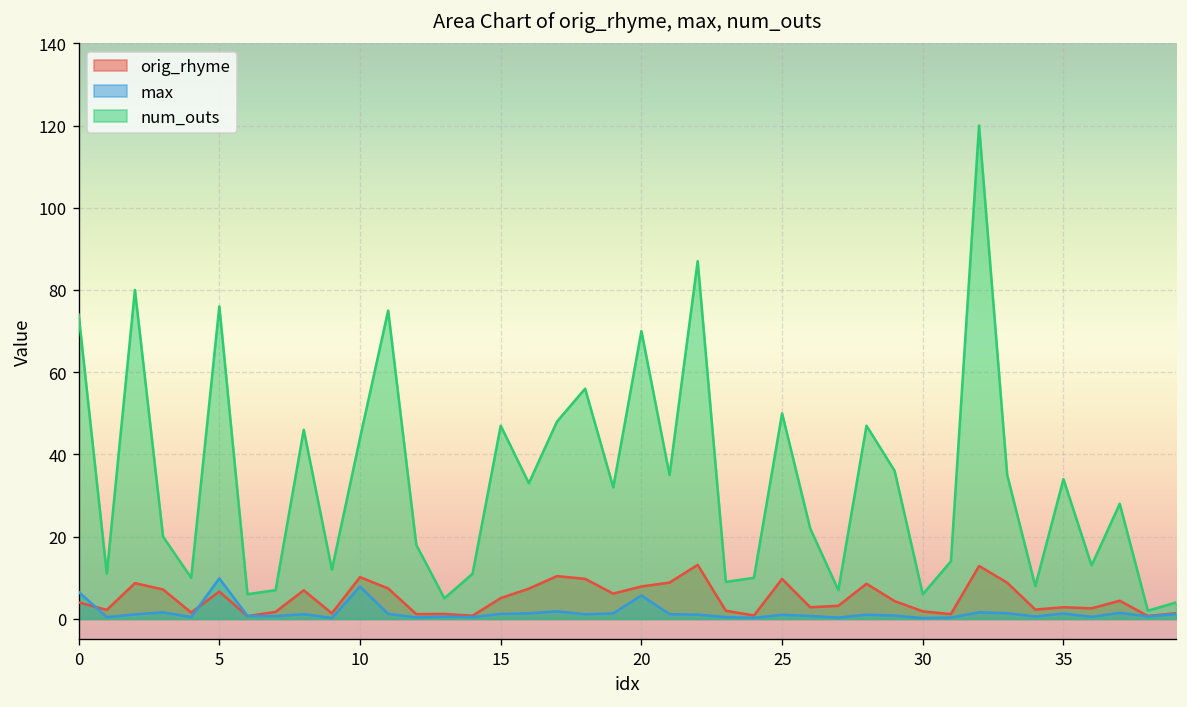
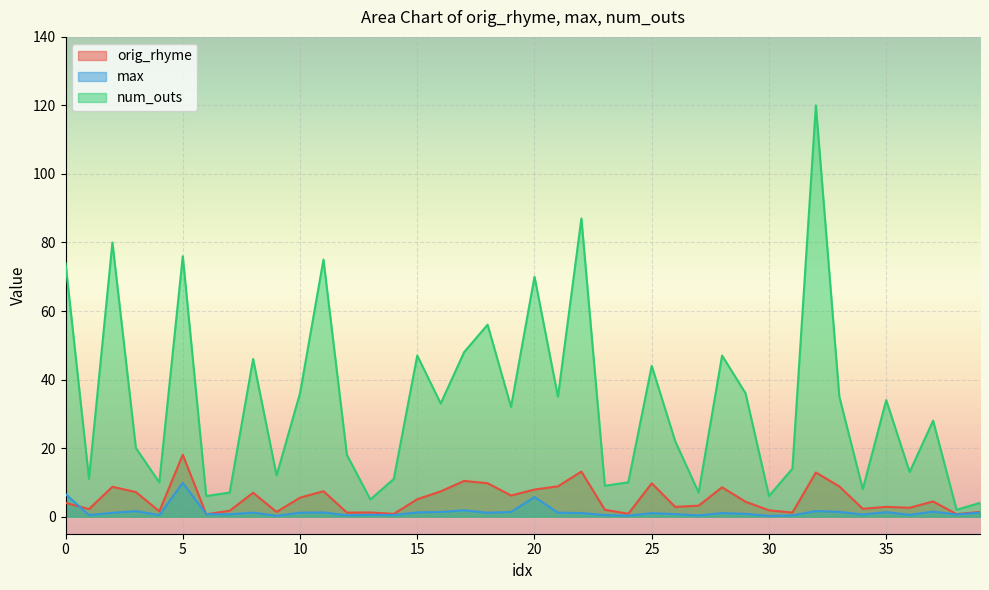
orig_rhyme, 5: 7 -> 18
orig_rhyme, 10: 10 -> 6
max, 10: 8 -> 1
num_outs, 10: 44 -> 36
num_outs, 25: 50 -> 44
